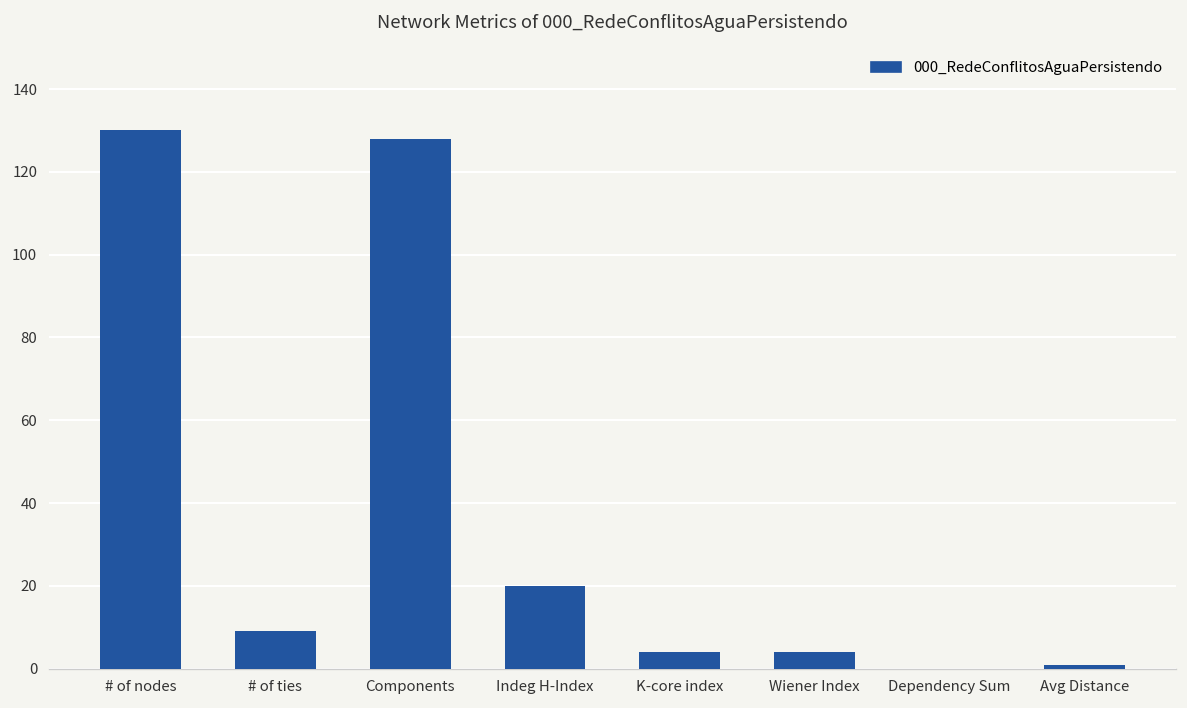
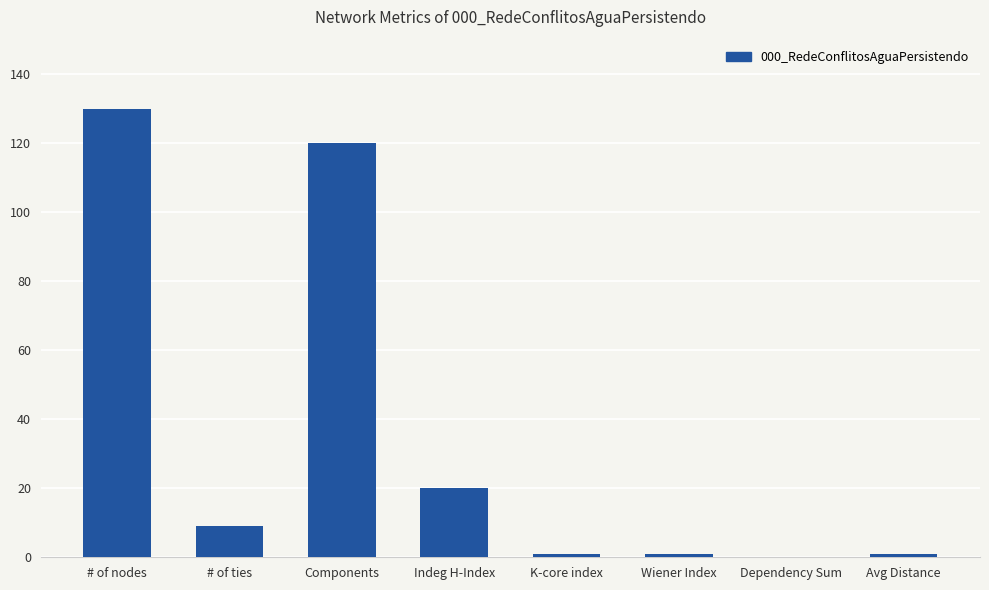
Components: 128 -> 120
K-core index: 4 -> 1
Wiener Index: 4 -> 1
